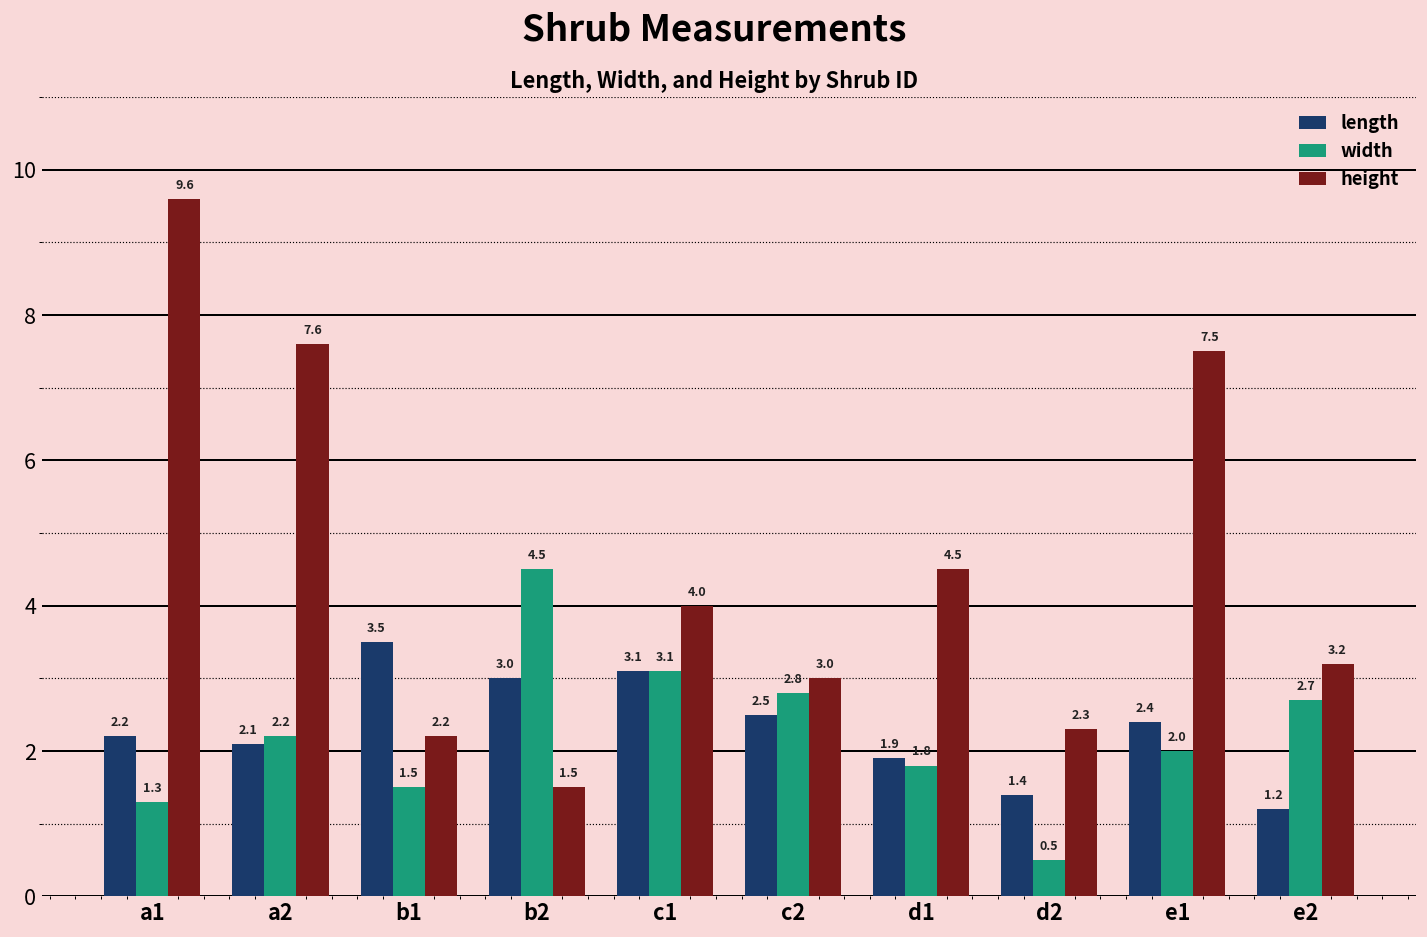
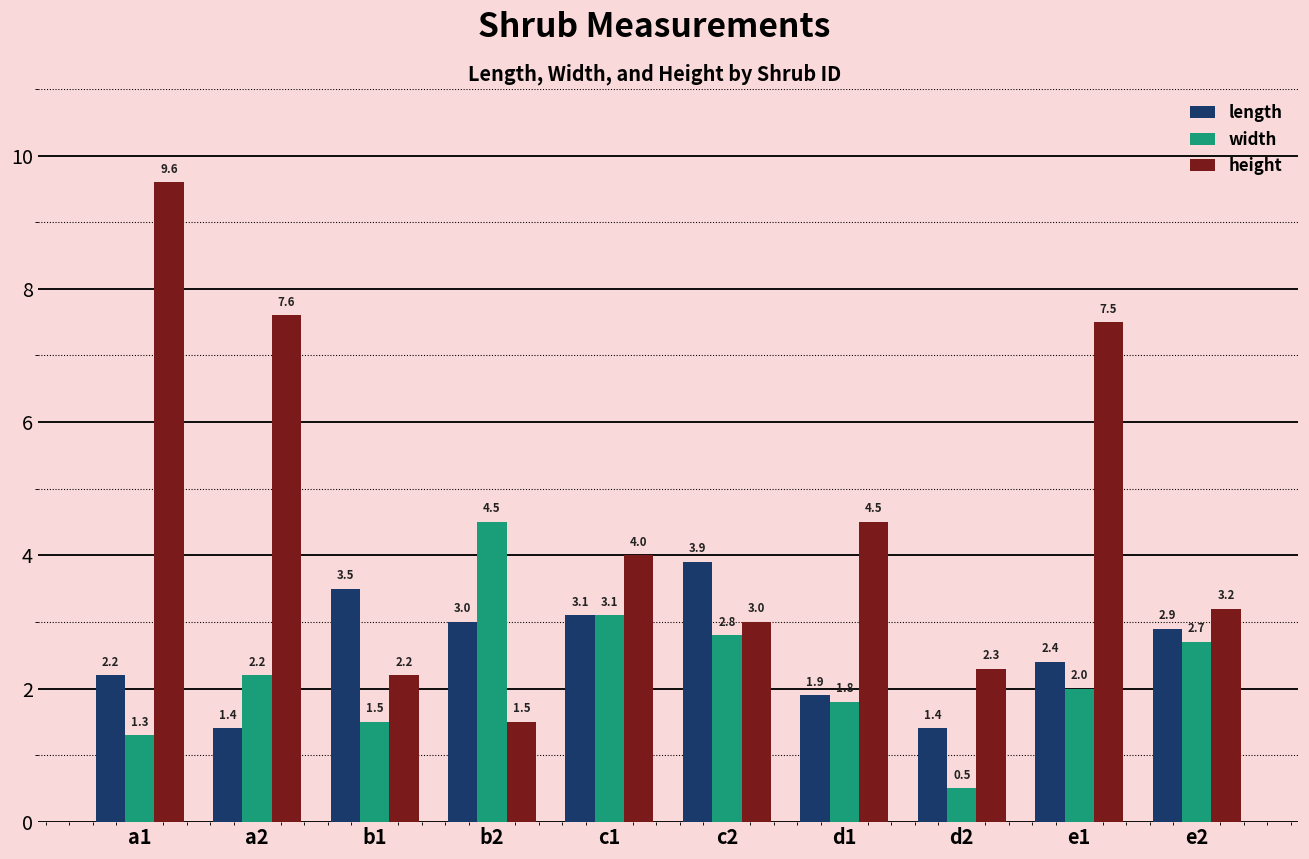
length, a2: 2.1 -> 1.4
length, c2: 2.5 -> 3.9
length, e2: 1.2 -> 2.9
